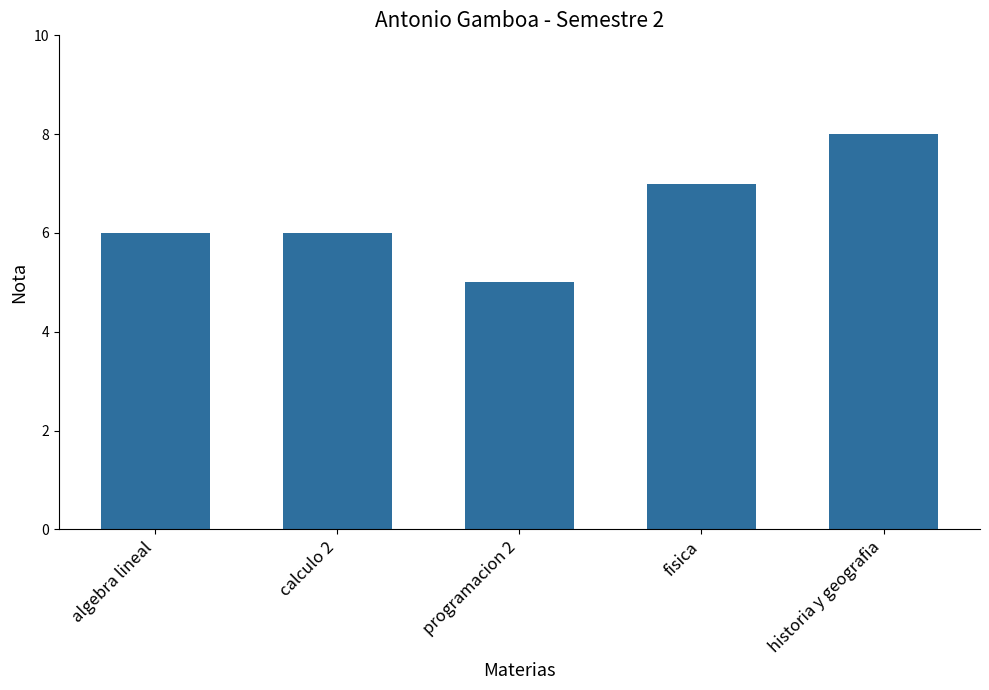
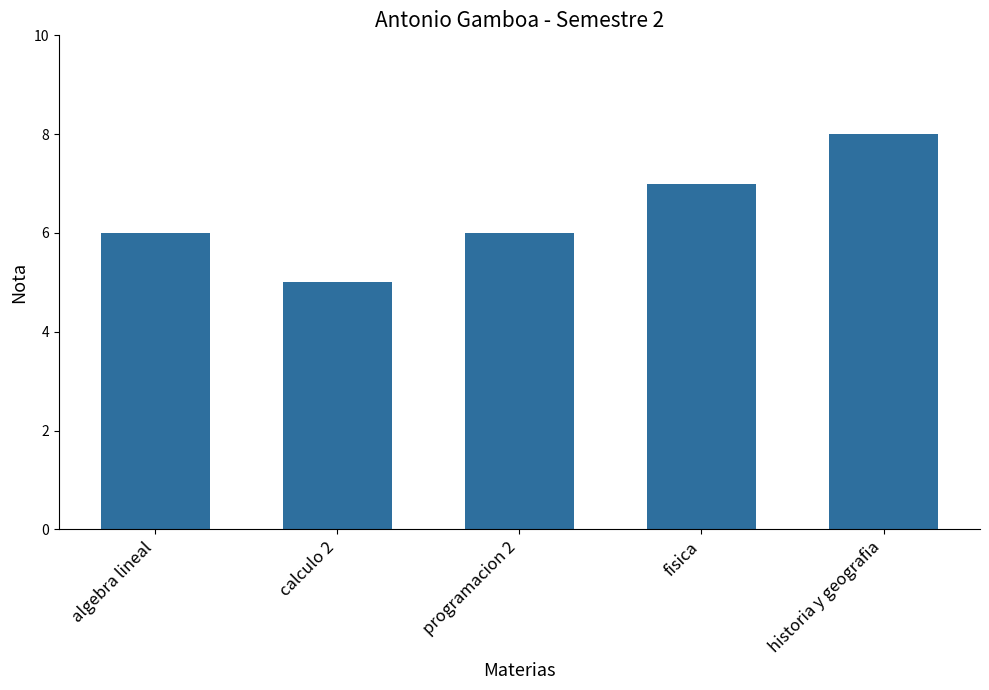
calculo 2: 6 -> 5
programacion 2: 5 -> 6
